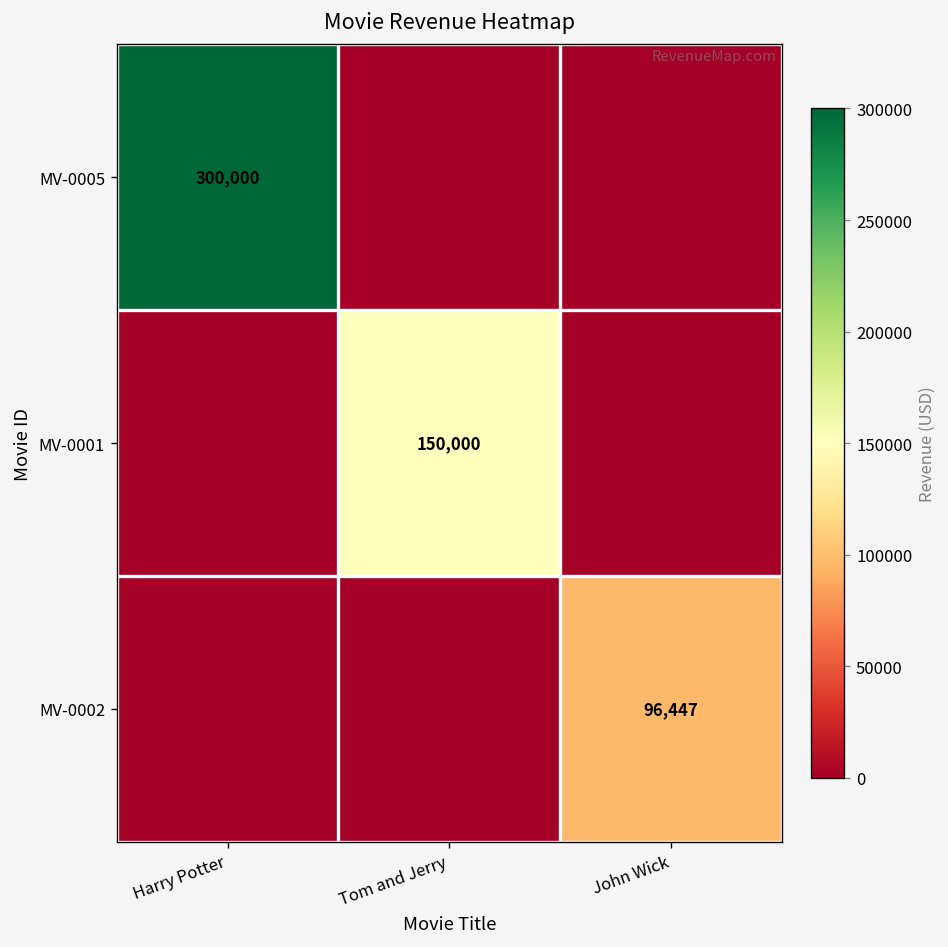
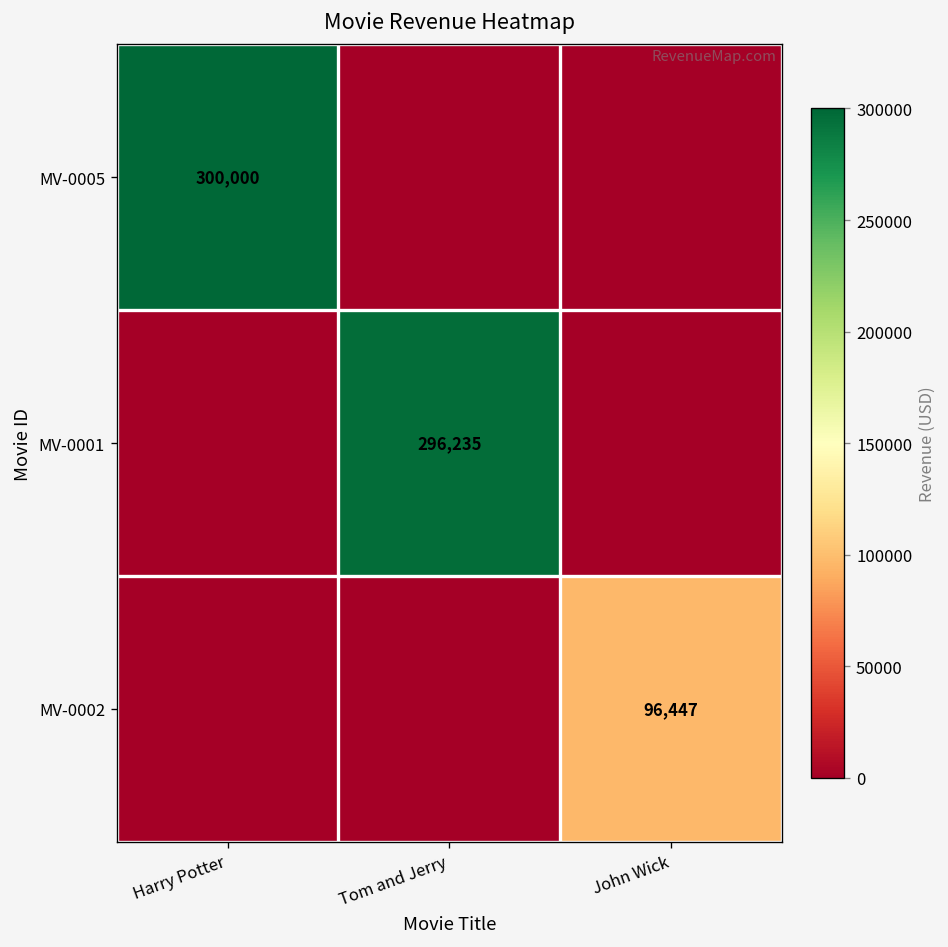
MV-0001, Tom and Jerry: 150,000 -> 296,235
